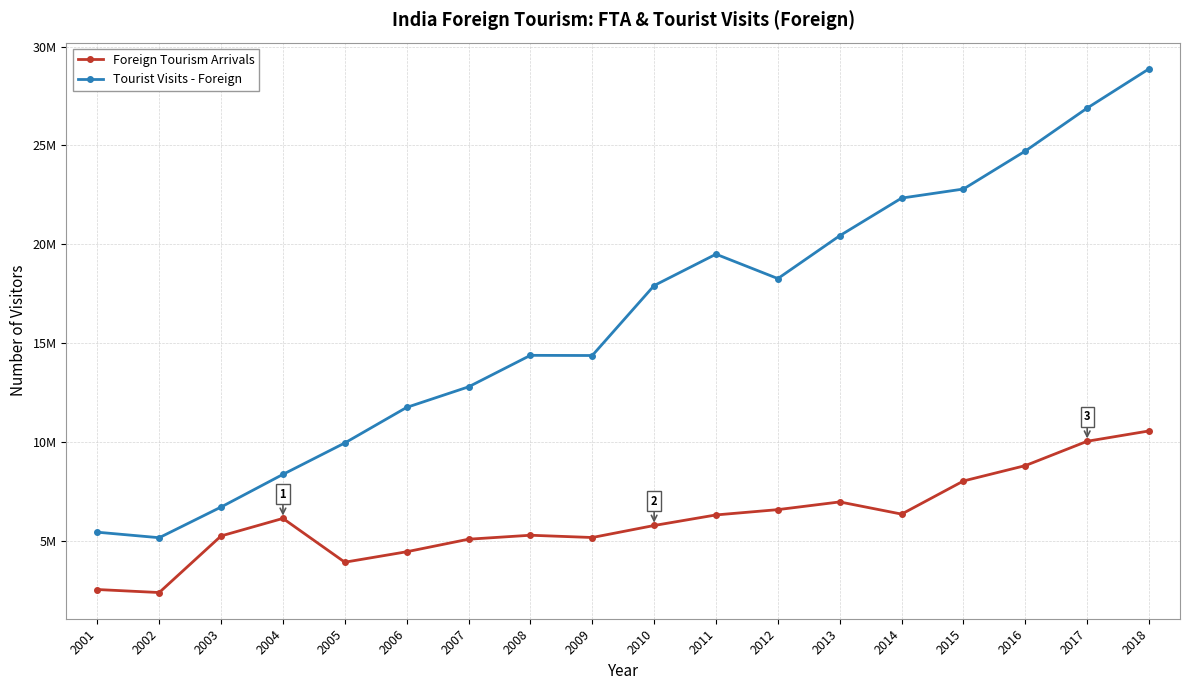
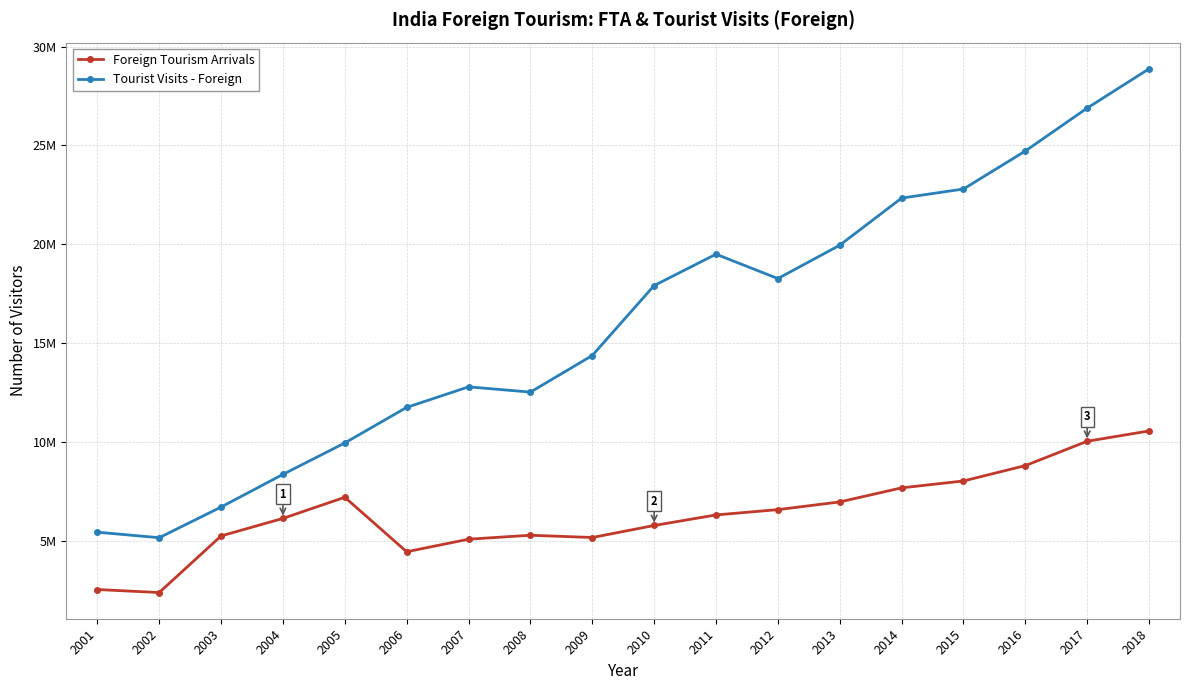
Foreign Tourism Arrivals, 2005: 3900000 -> 7200000
Tourist Visits - Foreign, 2008: 14400000 -> 12500000
Tourist Visits - Foreign, 2013: 20400000 -> 20000000
Foreign Tourism Arrivals, 2014: 6400000 -> 7700000
